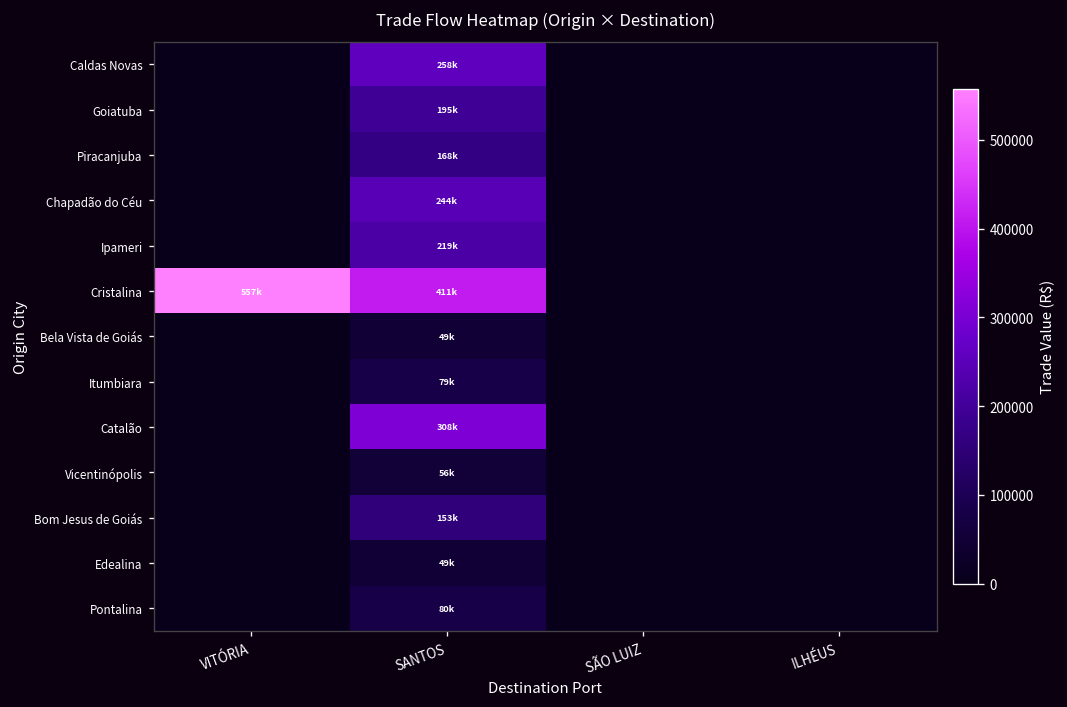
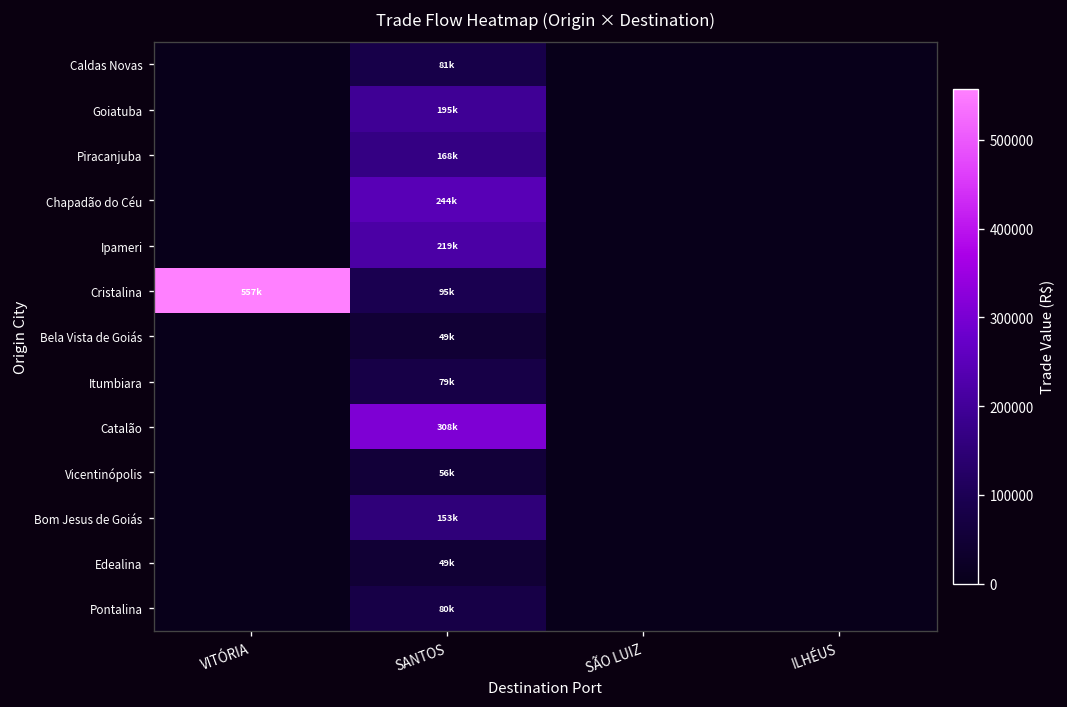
Caldas Novas, SANTOS: 258k -> 81k
Cristalina, SANTOS: 411k -> 95k
